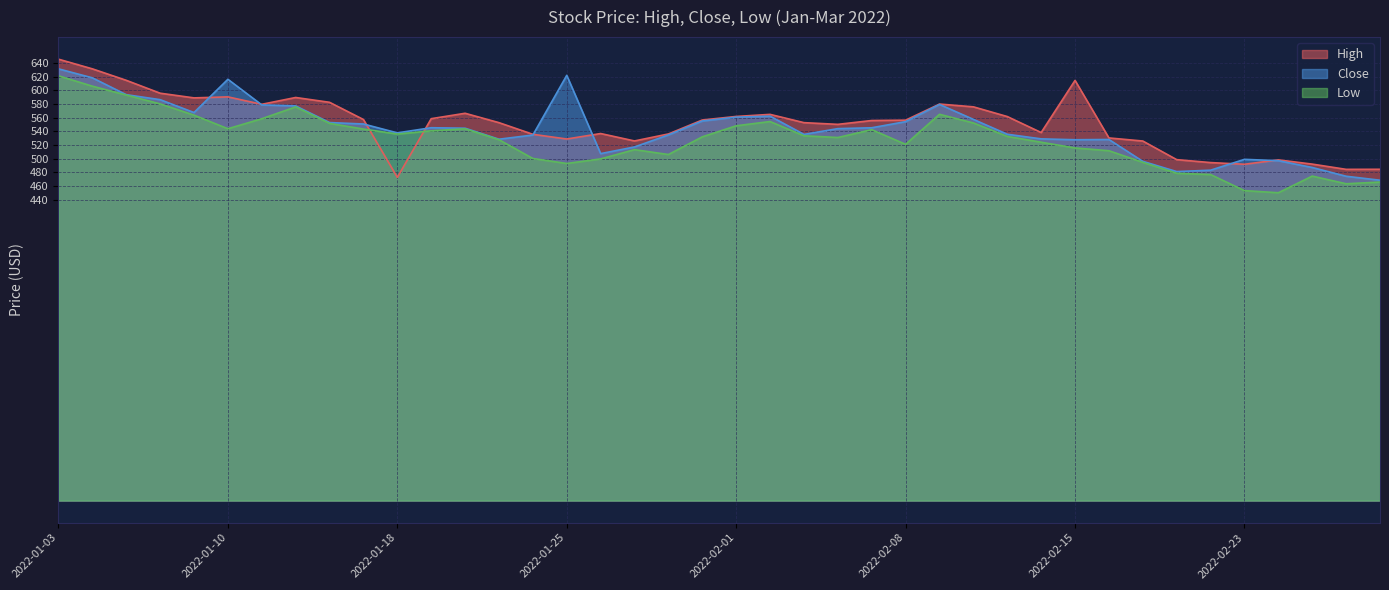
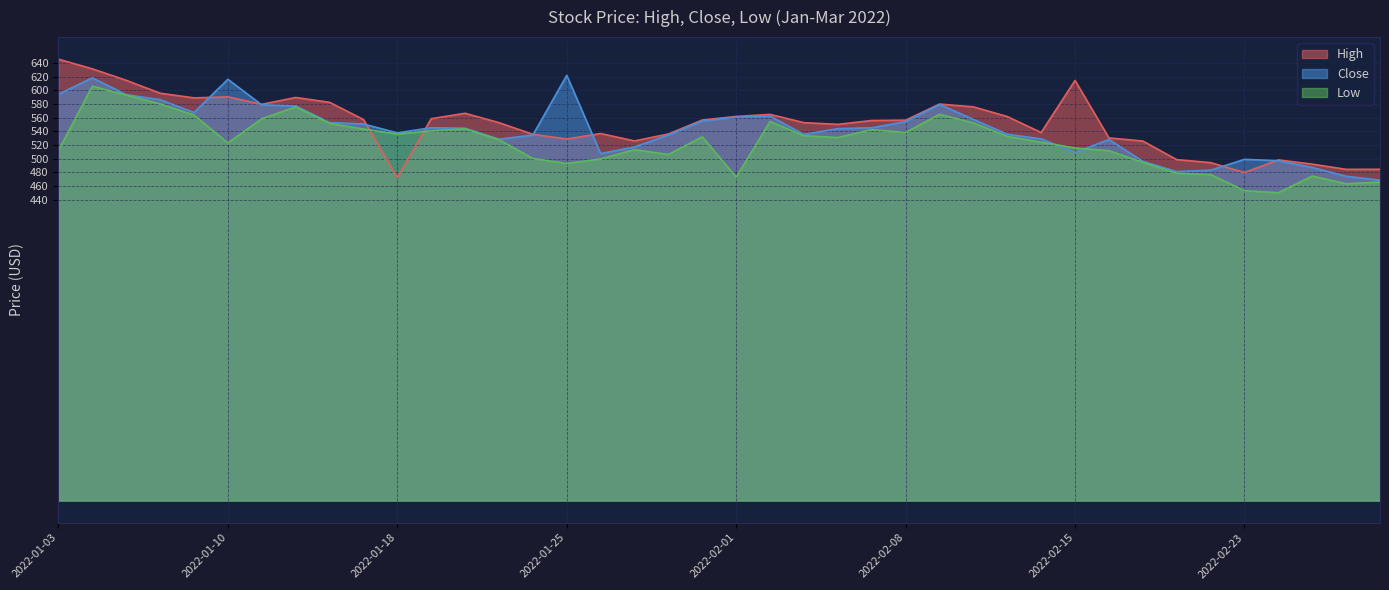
Close, 2022-01-03: 630 -> 590
Low, 2022-01-03: 620 -> 510
Low, 2022-01-10: 540 -> 520
Low, 2022-02-01: 550 -> 470
Low, 2022-02-08: 520 -> 540
Close, 2022-02-15: 530 -> 510
High, 2022-02-23: 490 -> 480
